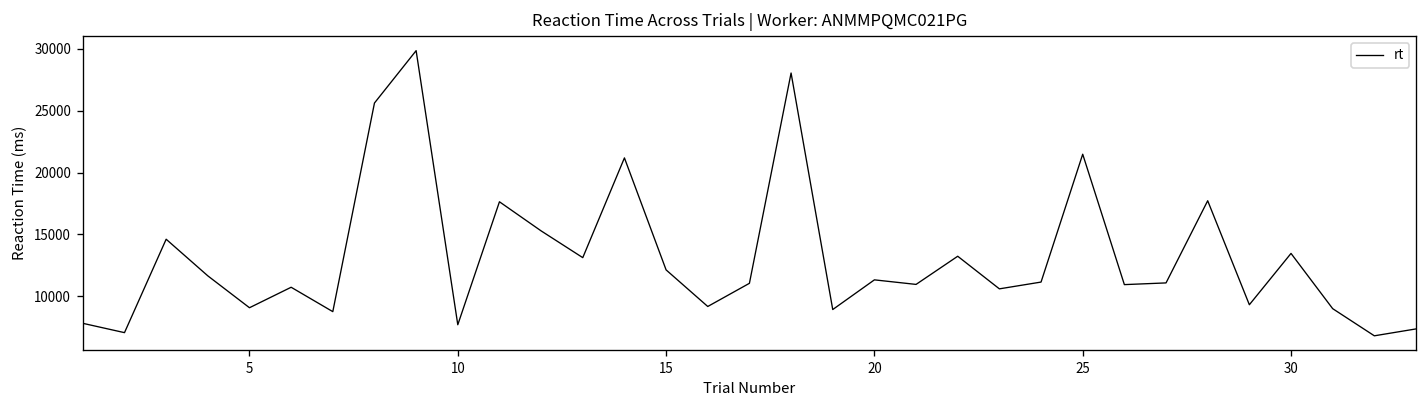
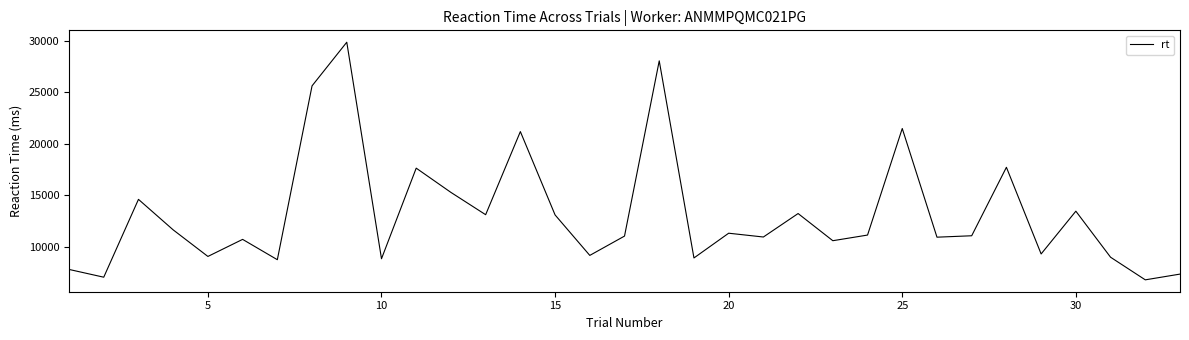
10: 7700 -> 8900
15: 12100 -> 13100
